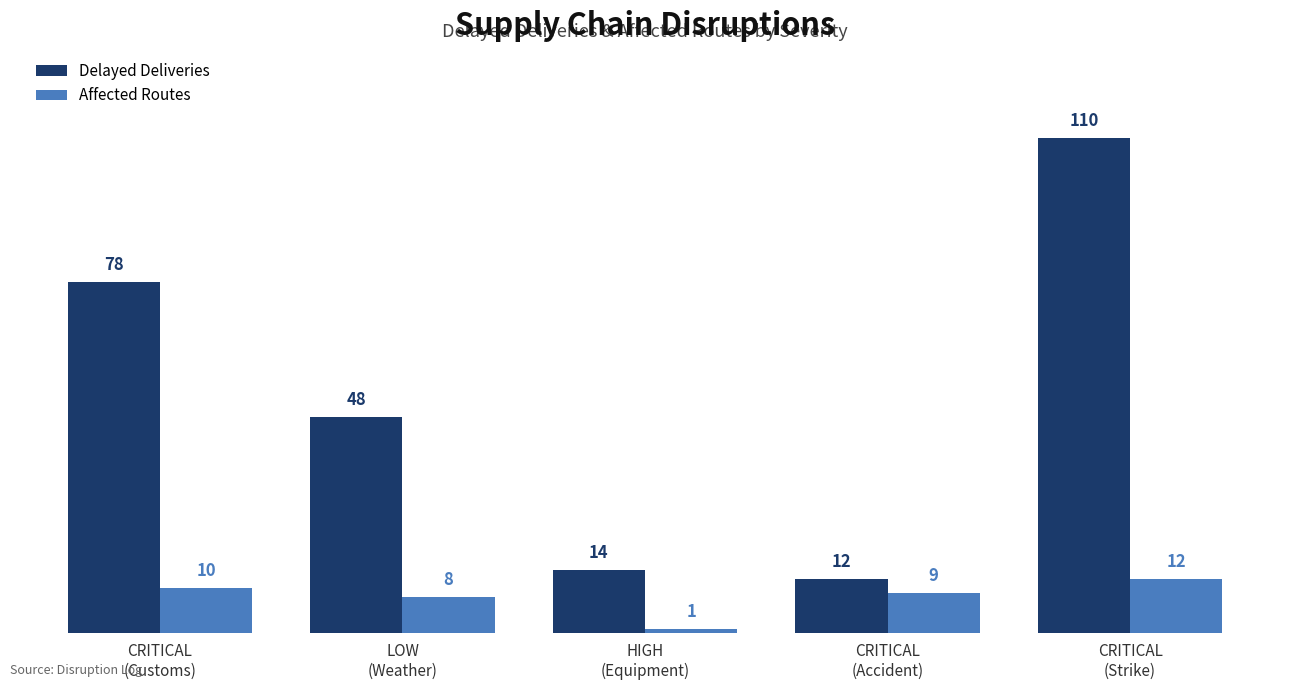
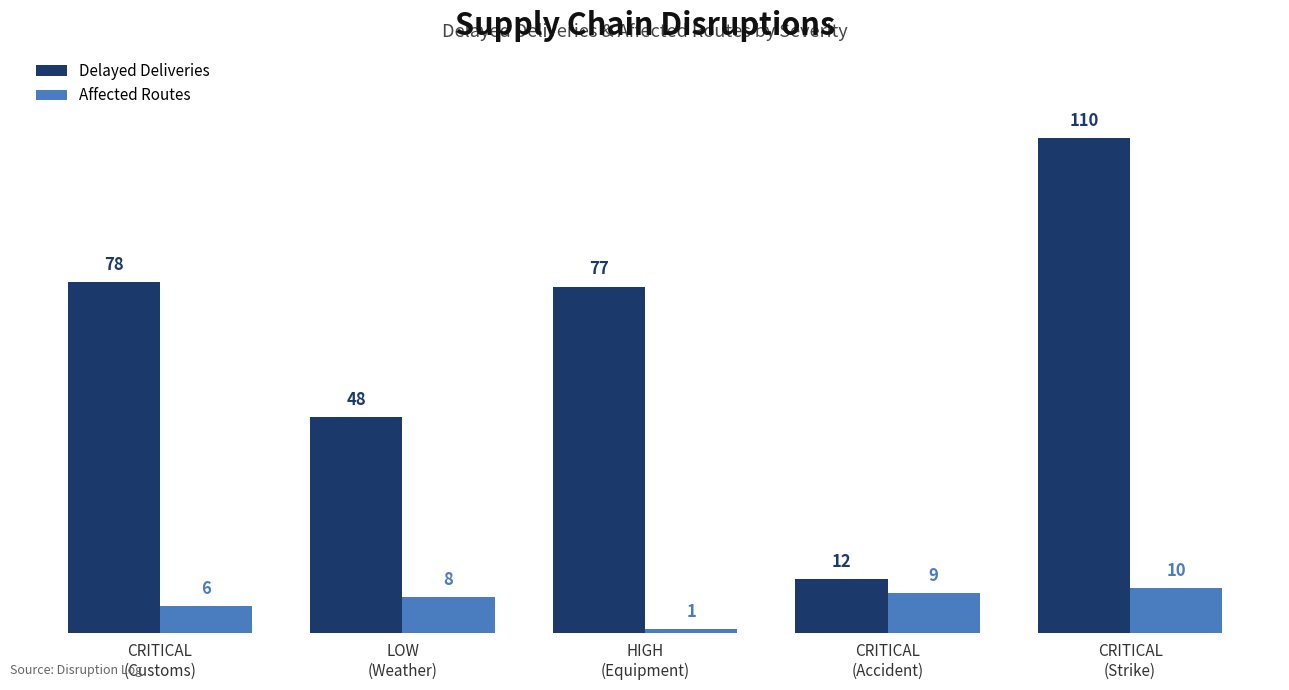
Affected Routes, CRITICAL (Customs): 10 -> 6
Delayed Deliveries, HIGH (Equipment): 14 -> 77
Affected Routes, CRITICAL (Strike): 12 -> 10
